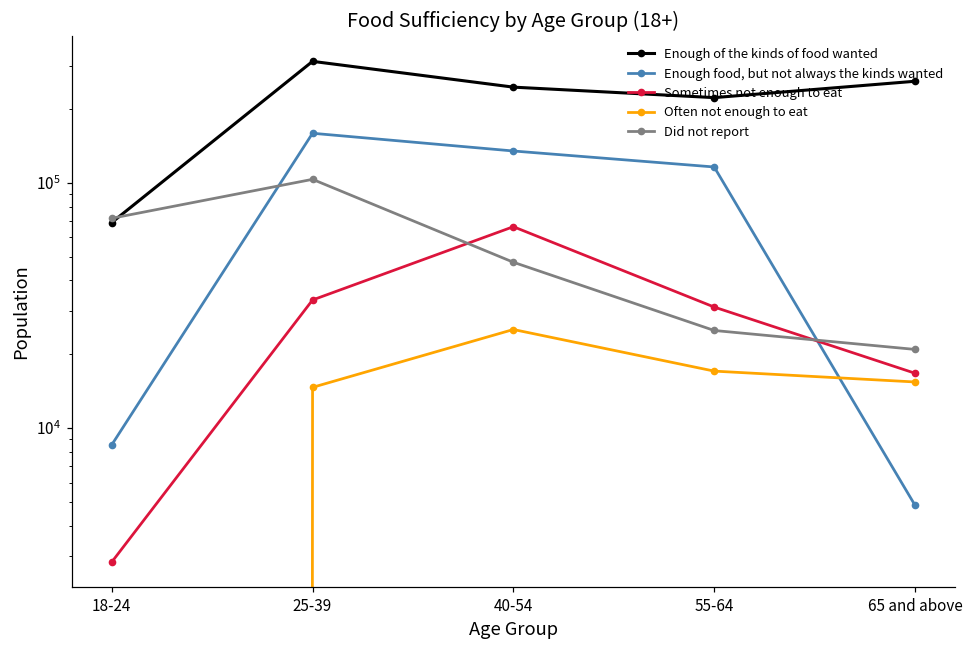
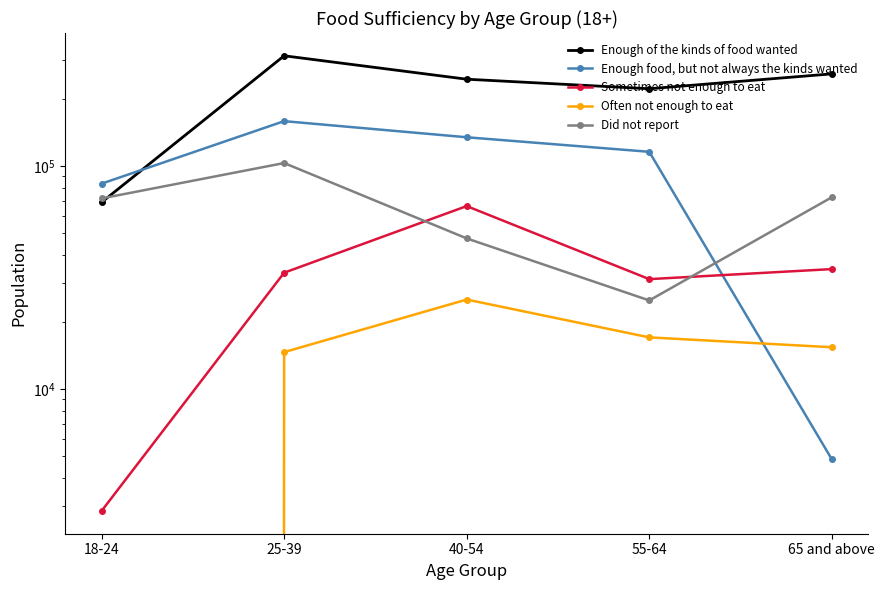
Enough food, but not always the kinds wanted, 18-24: 8500 -> 84000
Sometimes not enough to eat, 65 and above: 17000 -> 35000
Did not report, 65 and above: 21000 -> 73000
